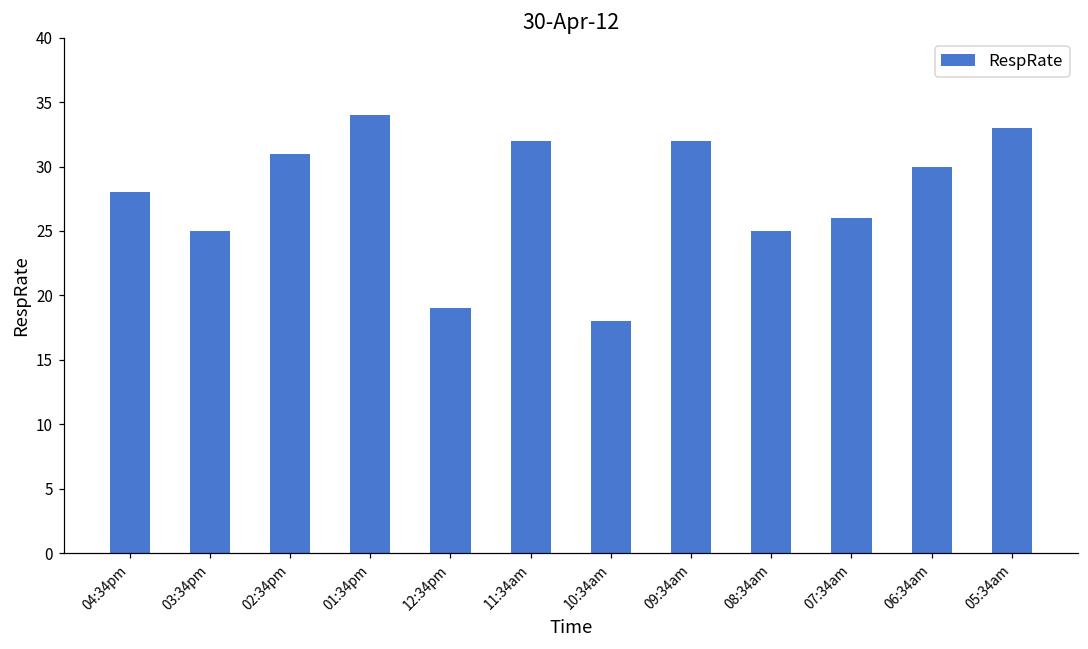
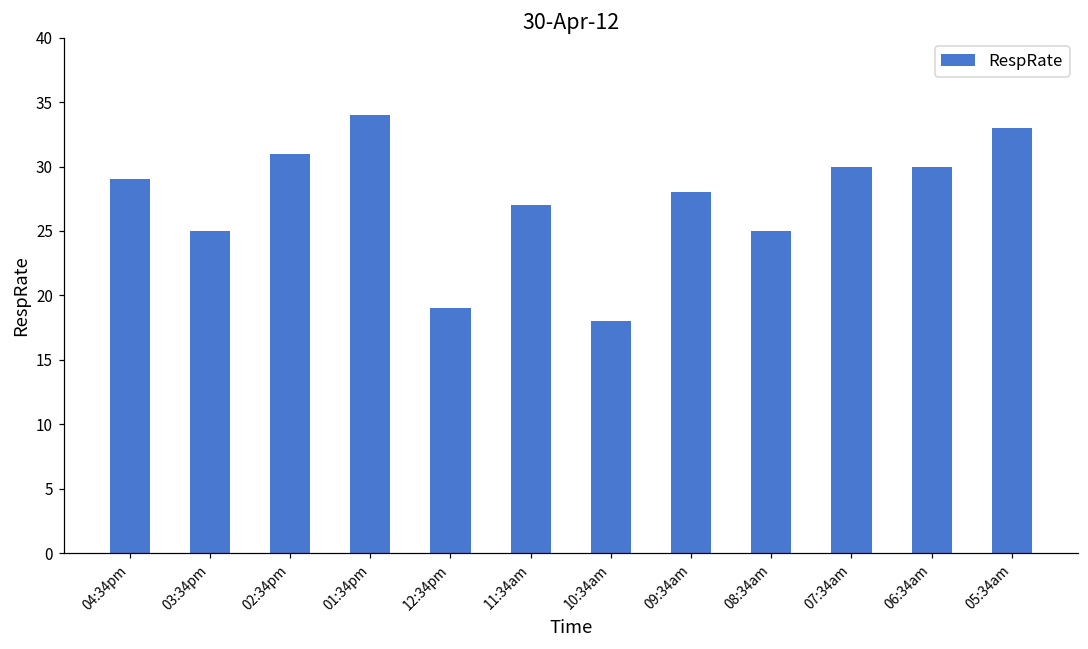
04:34pm: 28 -> 29
11:34am: 32 -> 27
09:34am: 32 -> 28
07:34am: 26 -> 30
